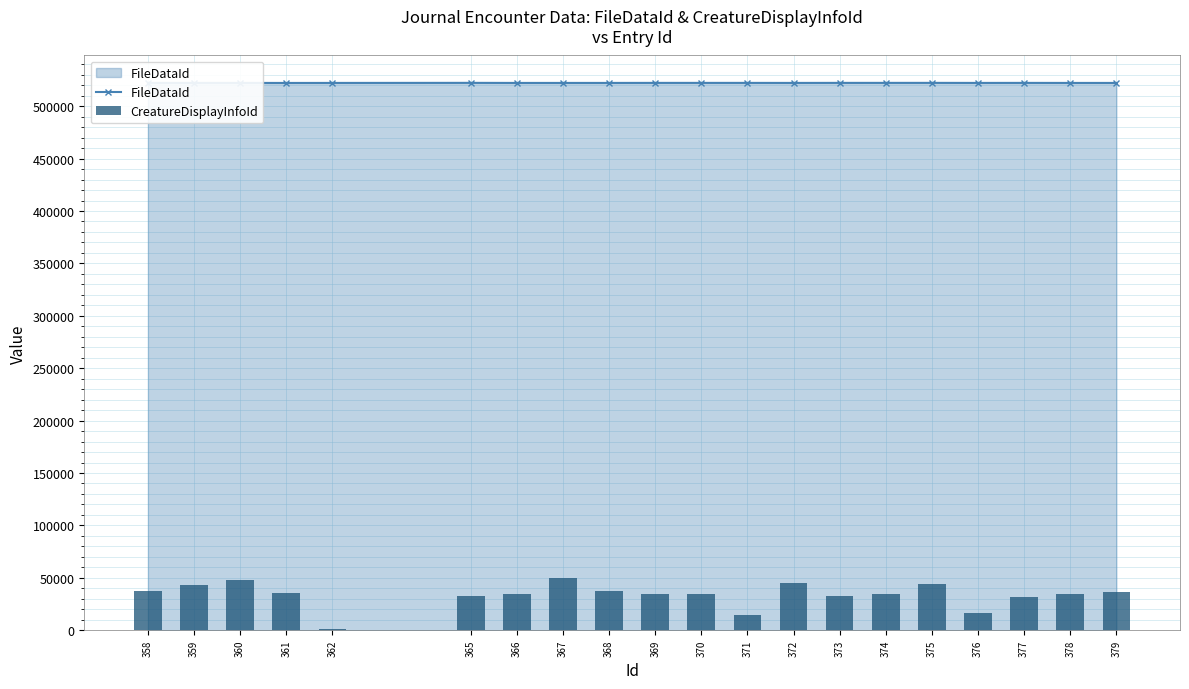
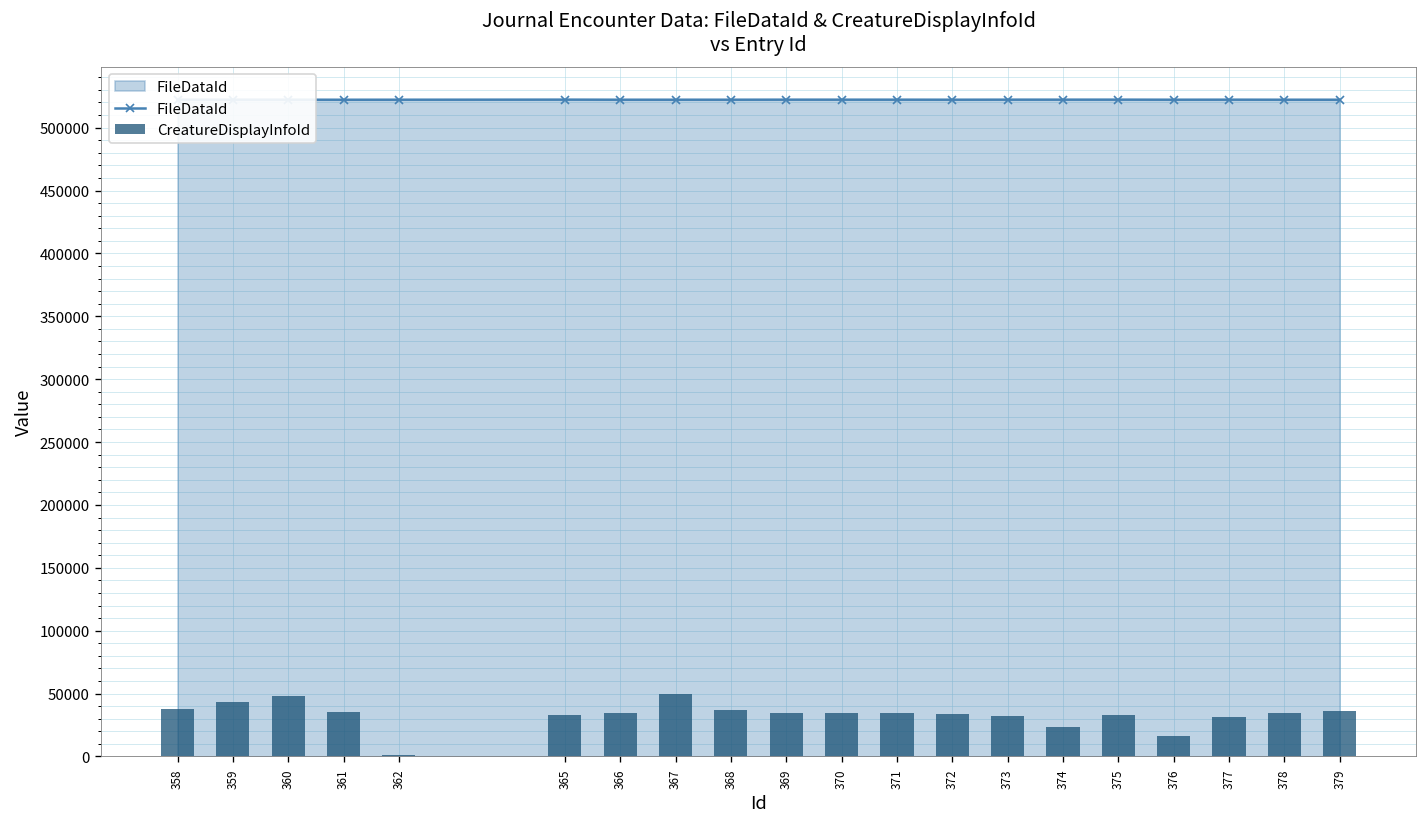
CreatureDisplayInfoId, 371: 14000 -> 34000
CreatureDisplayInfoId, 372: 45000 -> 34000
CreatureDisplayInfoId, 374: 34000 -> 24000
CreatureDisplayInfoId, 375: 44000 -> 33000
